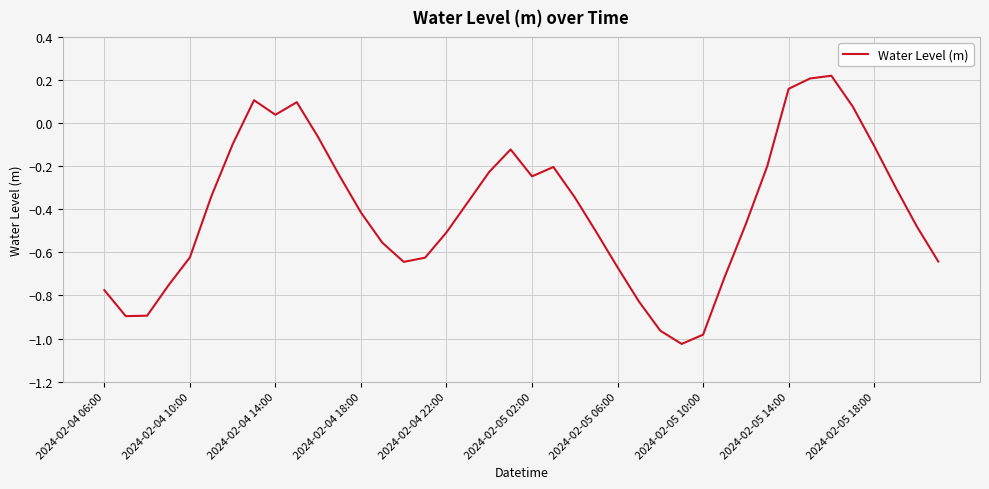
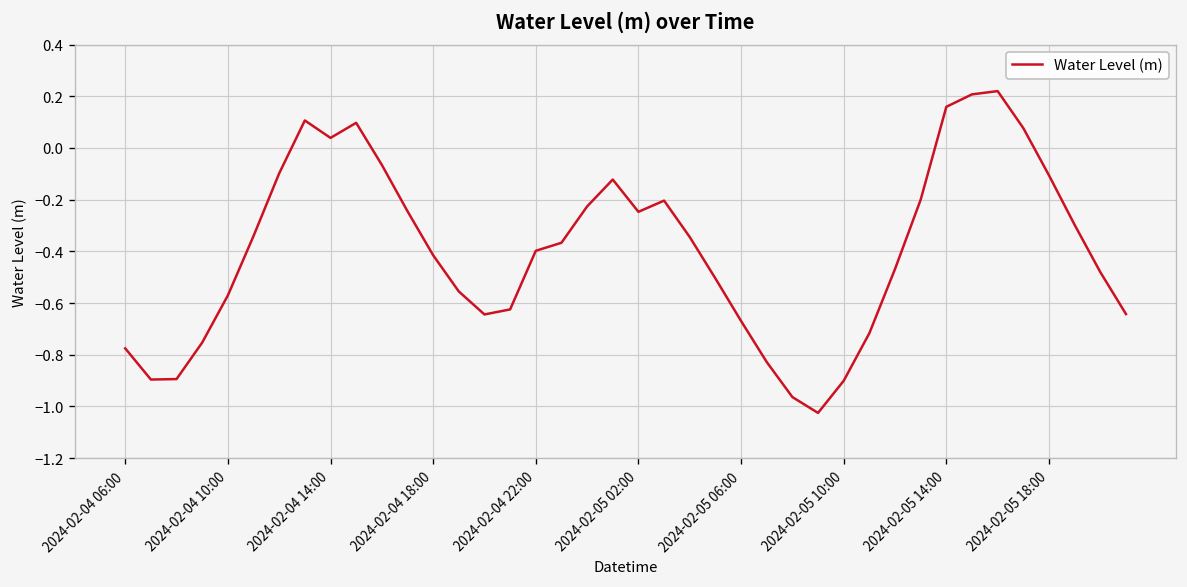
2024-02-04 10:00: -0.62 -> -0.57
2024-02-04 22:00: -0.51 -> -0.40
2024-02-05 10:00: -0.98 -> -0.90
